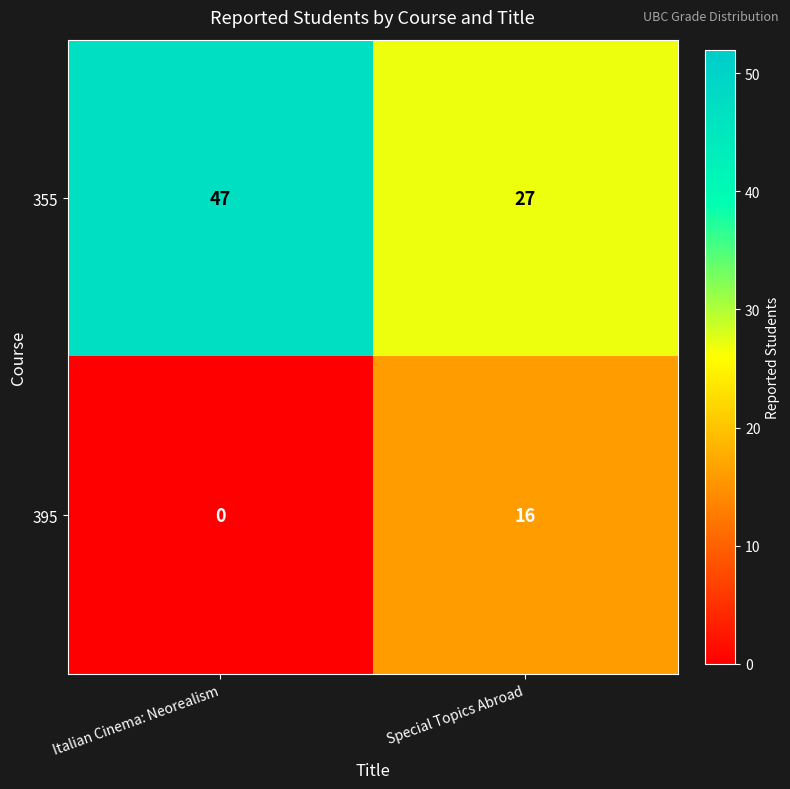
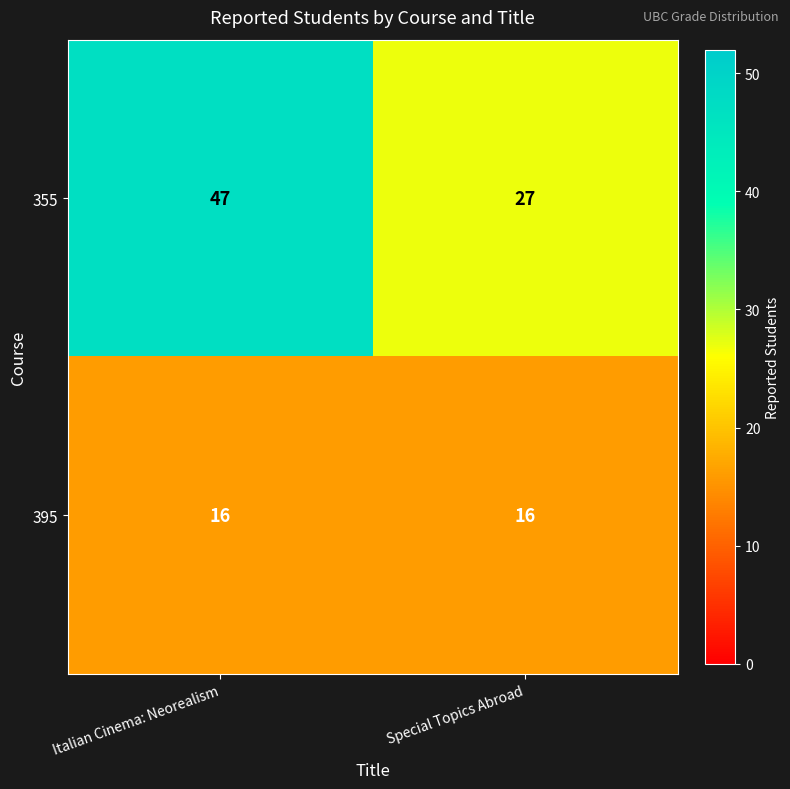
395, Italian Cinema: Neorealism: 0 -> 16
